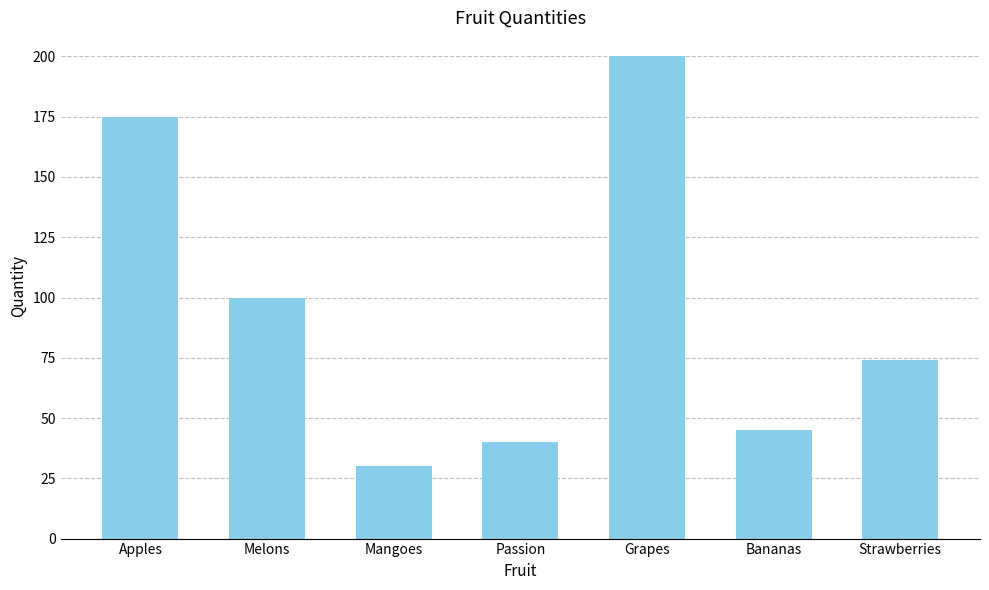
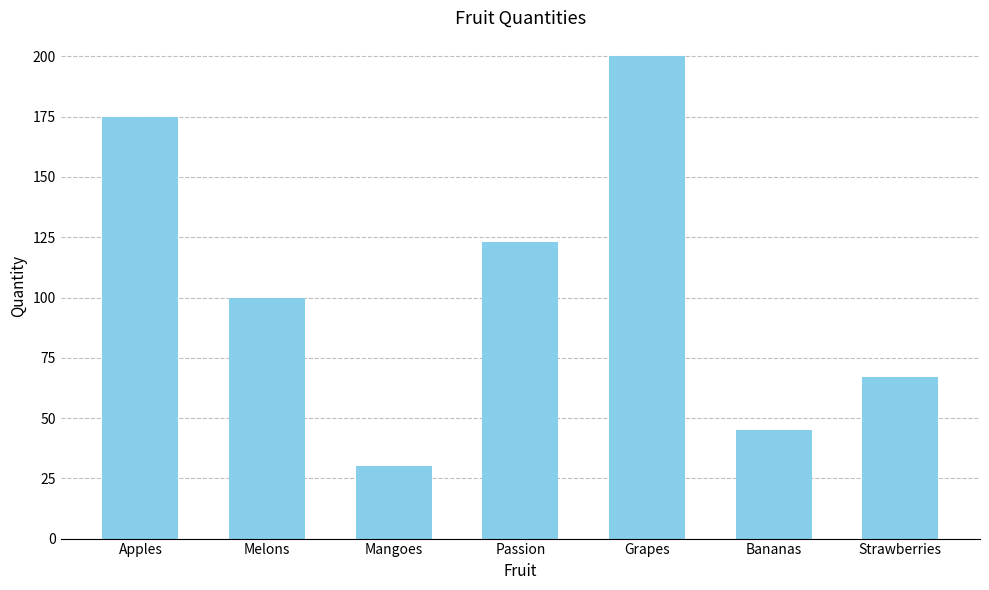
Passion: 40 -> 123
Strawberries: 74 -> 67
